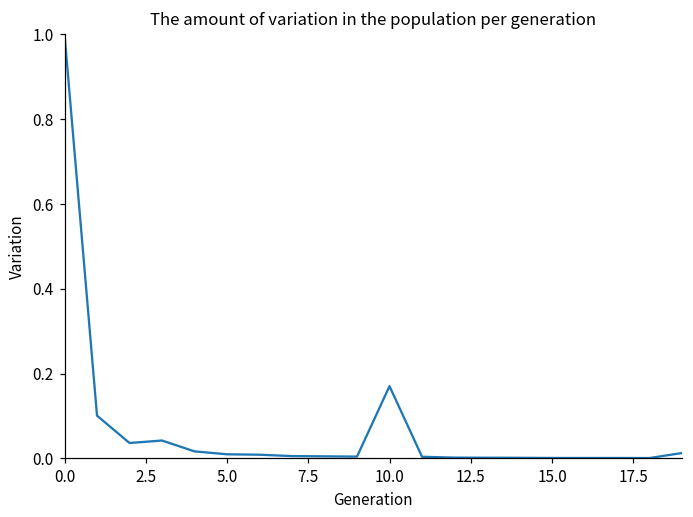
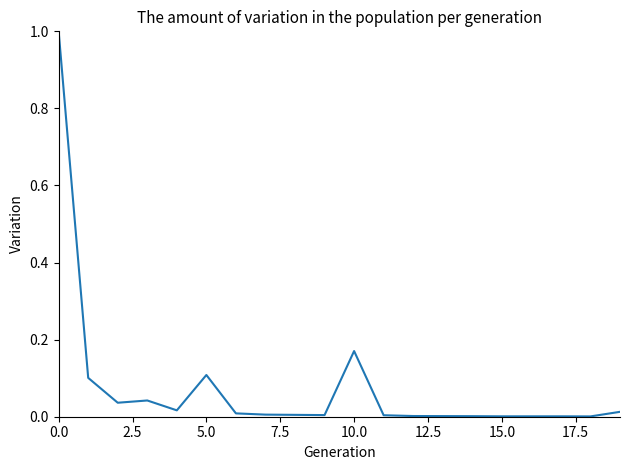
5.0: 0.01 -> 0.11
